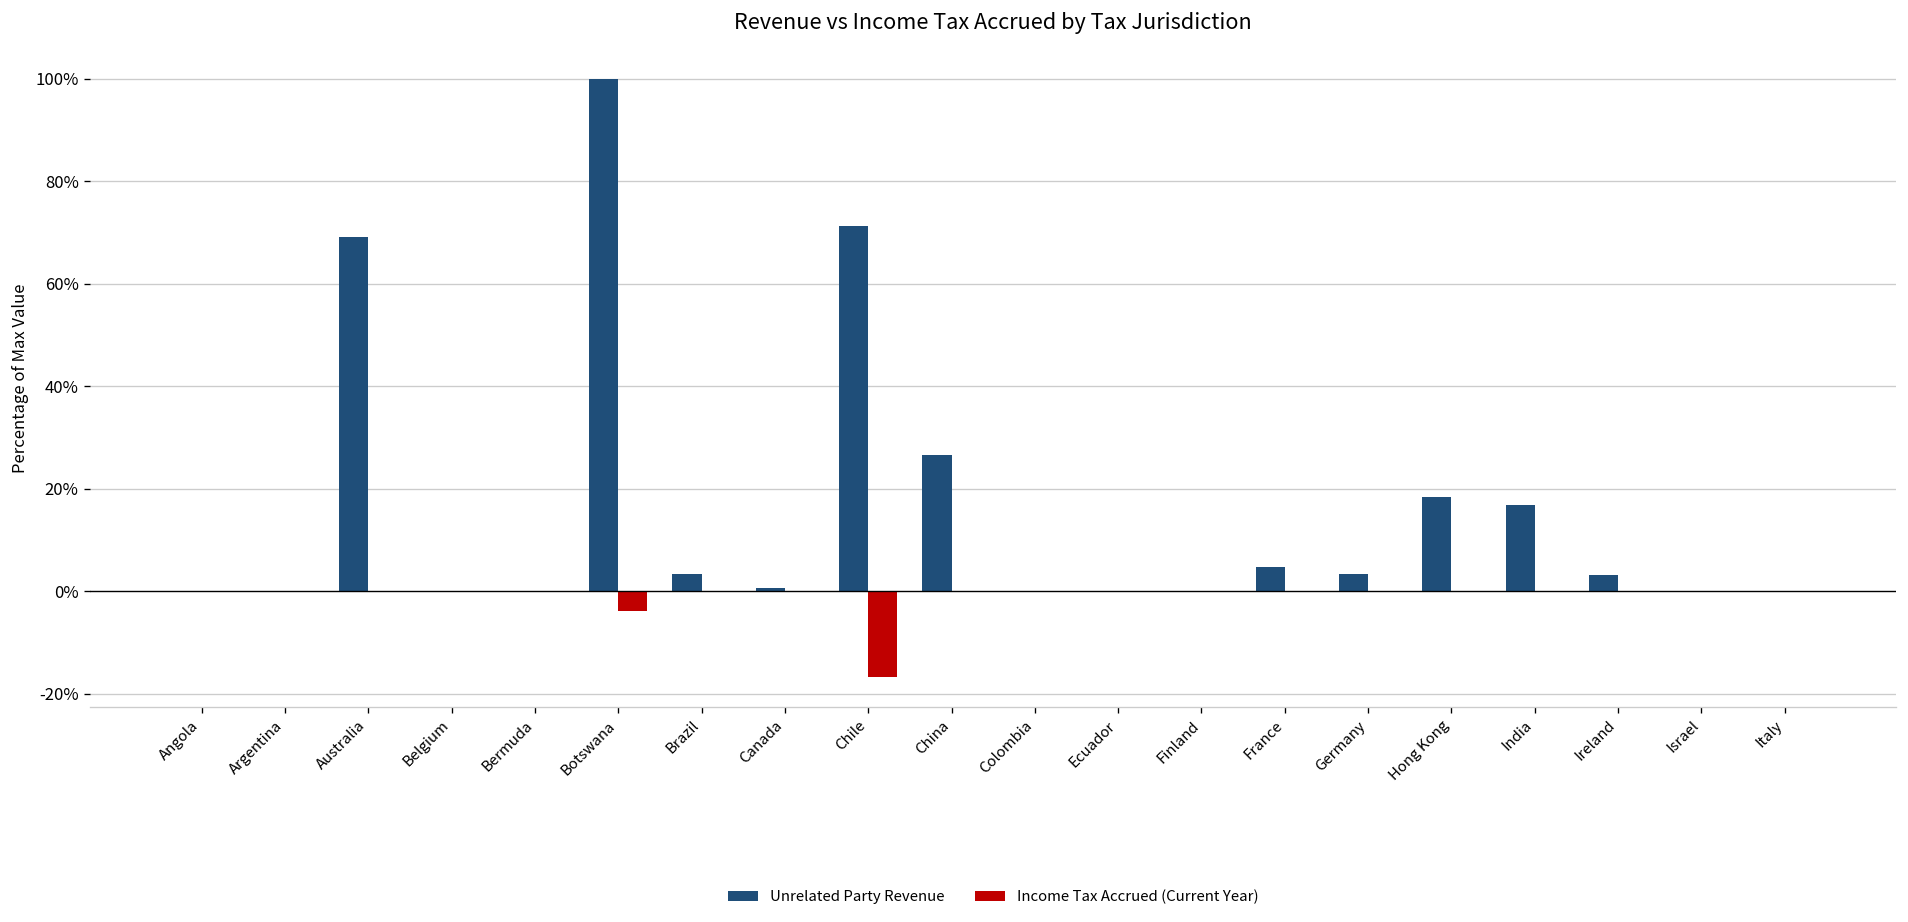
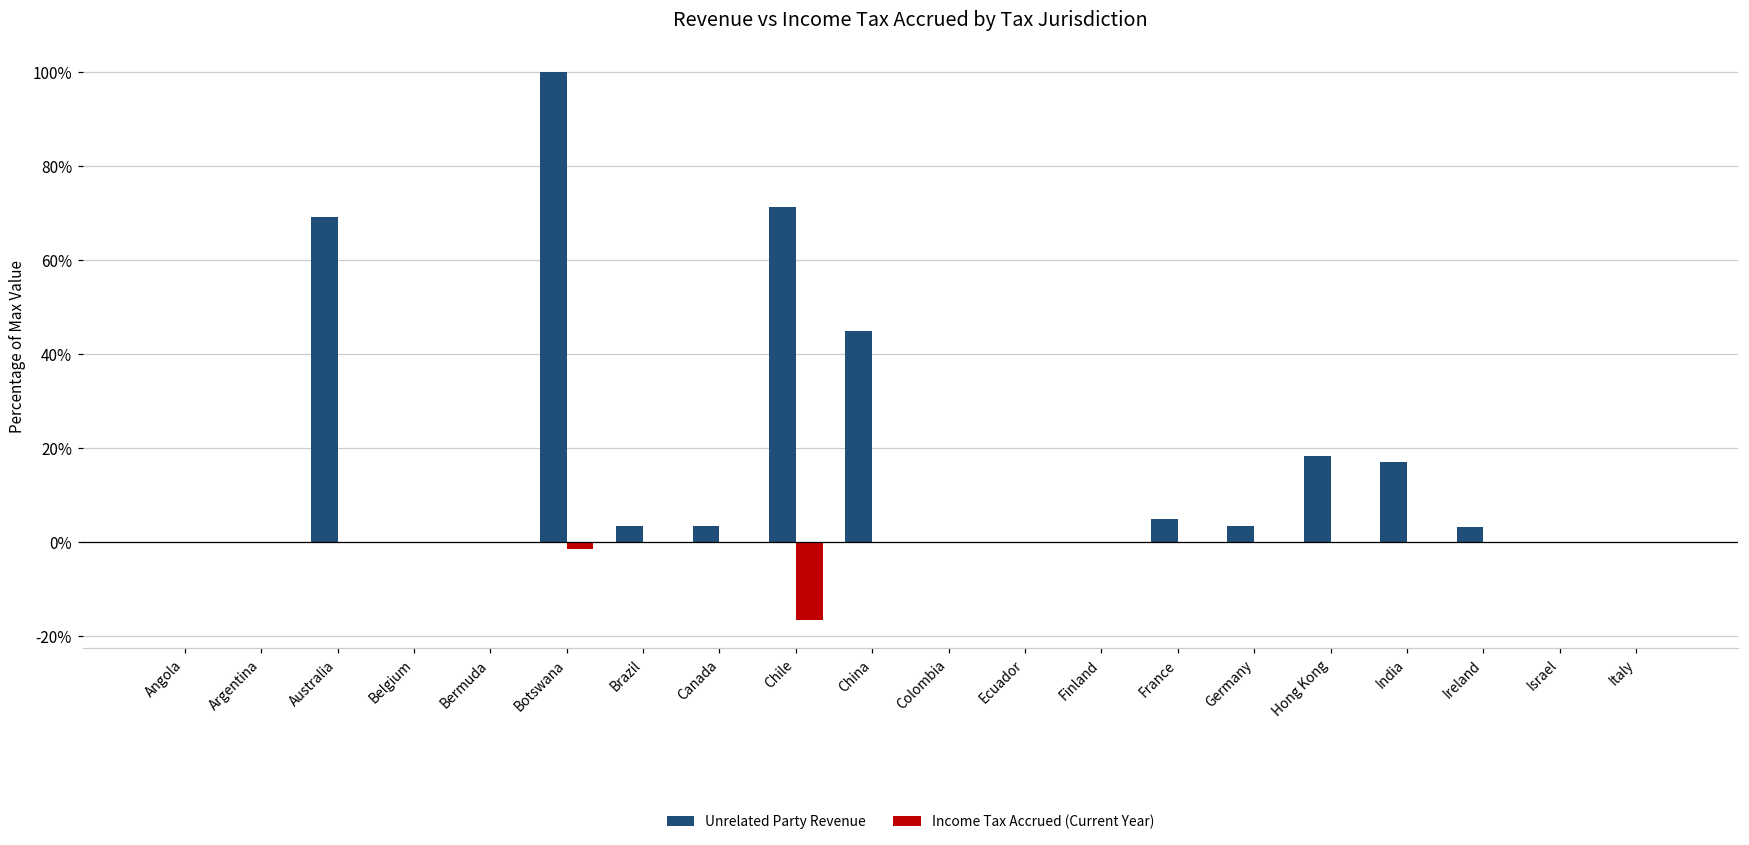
Income Tax Accrued (Current Year), Botswana: -4% -> -2%
Unrelated Party Revenue, Canada: 1% -> 3%
Unrelated Party Revenue, China: 27% -> 45%
